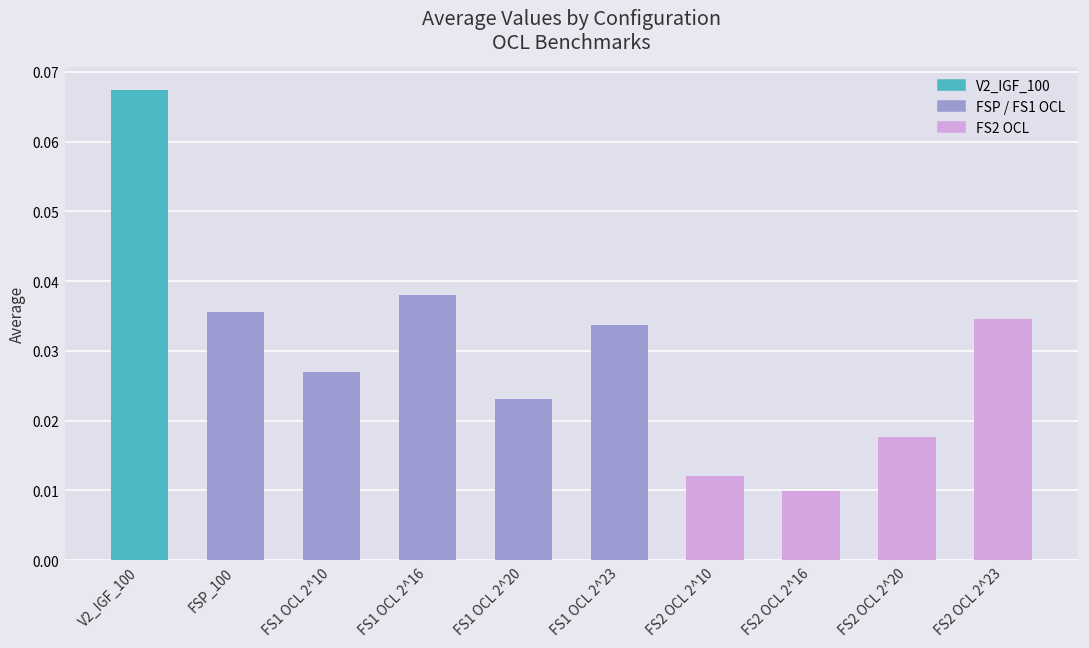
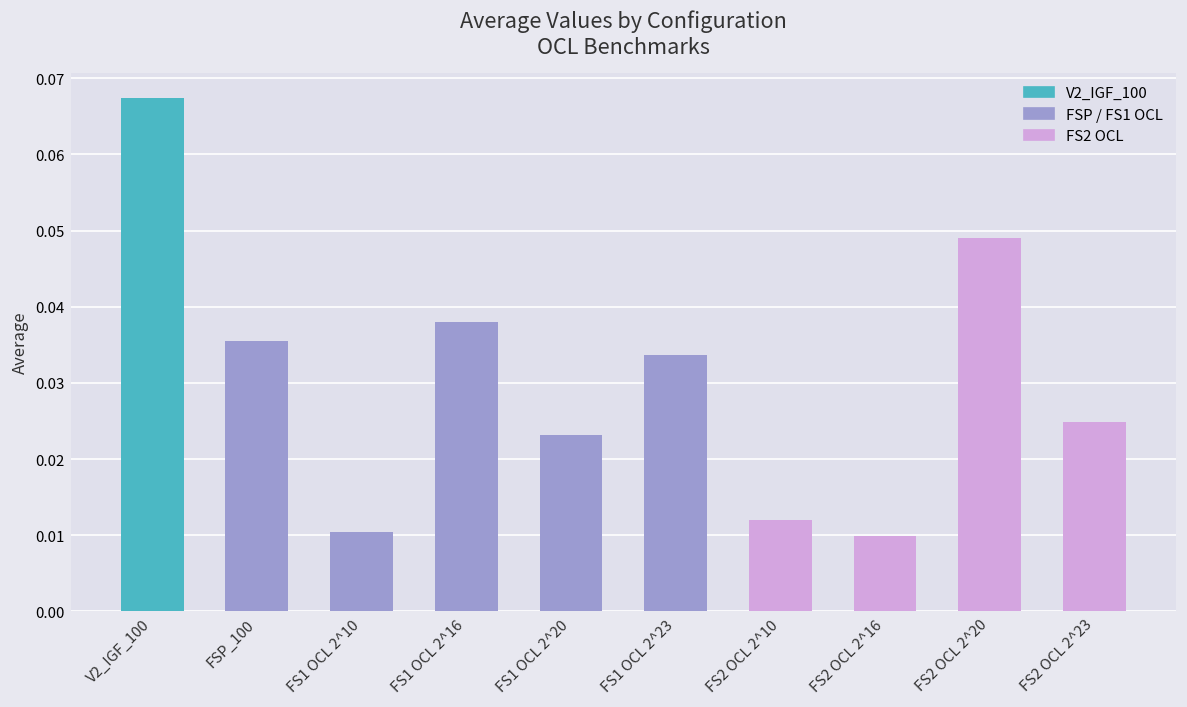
FS1 OCL 2^10: 0.027 -> 0.010
FS2 OCL 2^20: 0.018 -> 0.049
FS2 OCL 2^23: 0.035 -> 0.025
